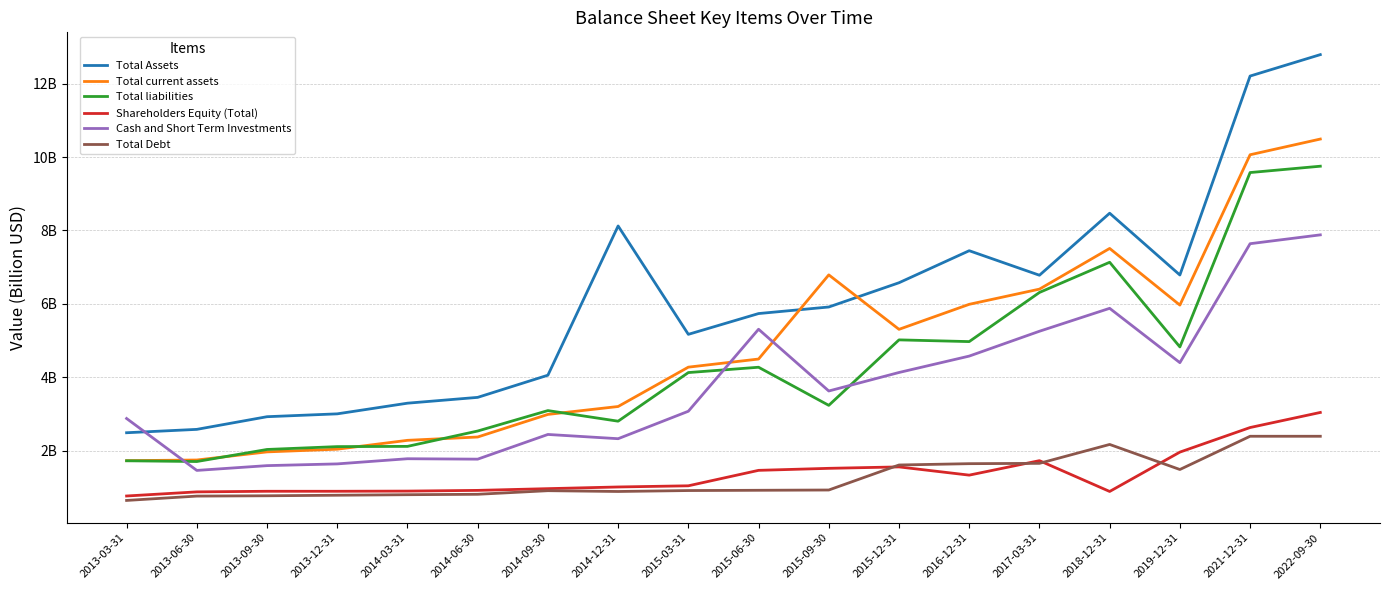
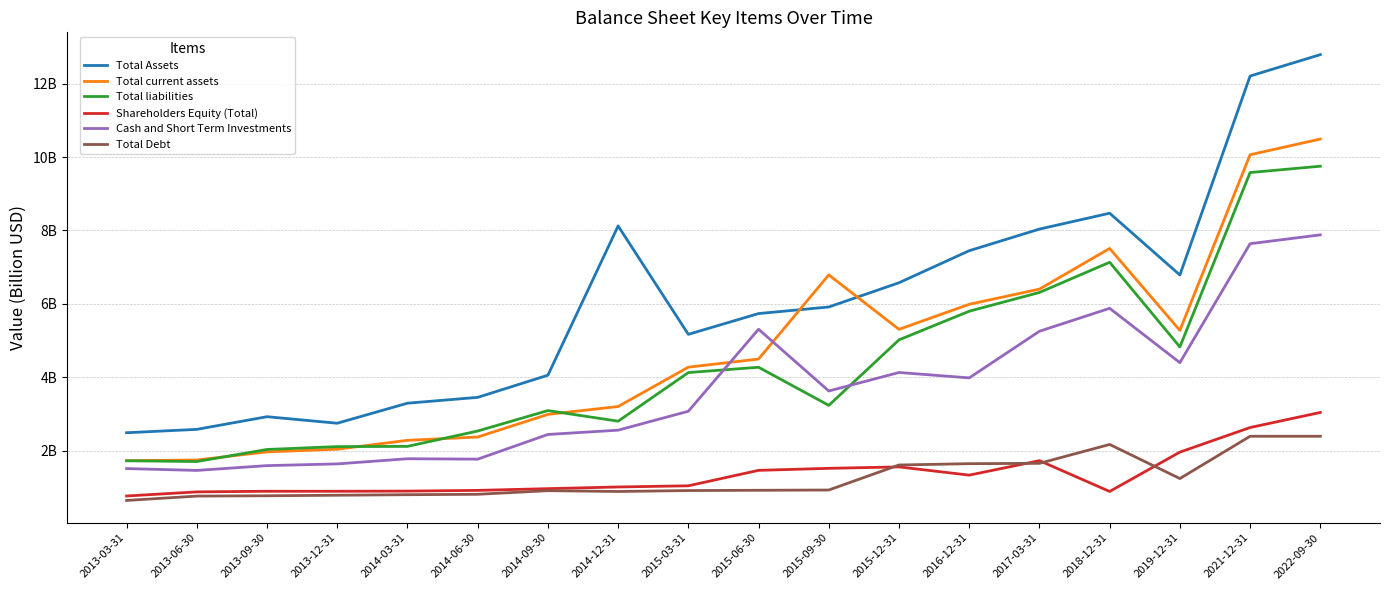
Cash and Short Term Investments, 2013-03-31: 2900000000 -> 1500000000
Total Assets, 2013-12-31: 3000000000 -> 2700000000
Cash and Short Term Investments, 2014-12-31: 2300000000 -> 2600000000
Total liabilities, 2016-12-31: 5000000000 -> 5800000000
Cash and Short Term Investments, 2016-12-31: 4600000000 -> 4000000000
Total Assets, 2017-03-31: 6800000000 -> 8000000000
Total current assets, 2019-12-31: 6000000000 -> 5300000000
Total Debt, 2019-12-31: 1500000000 -> 1200000000
